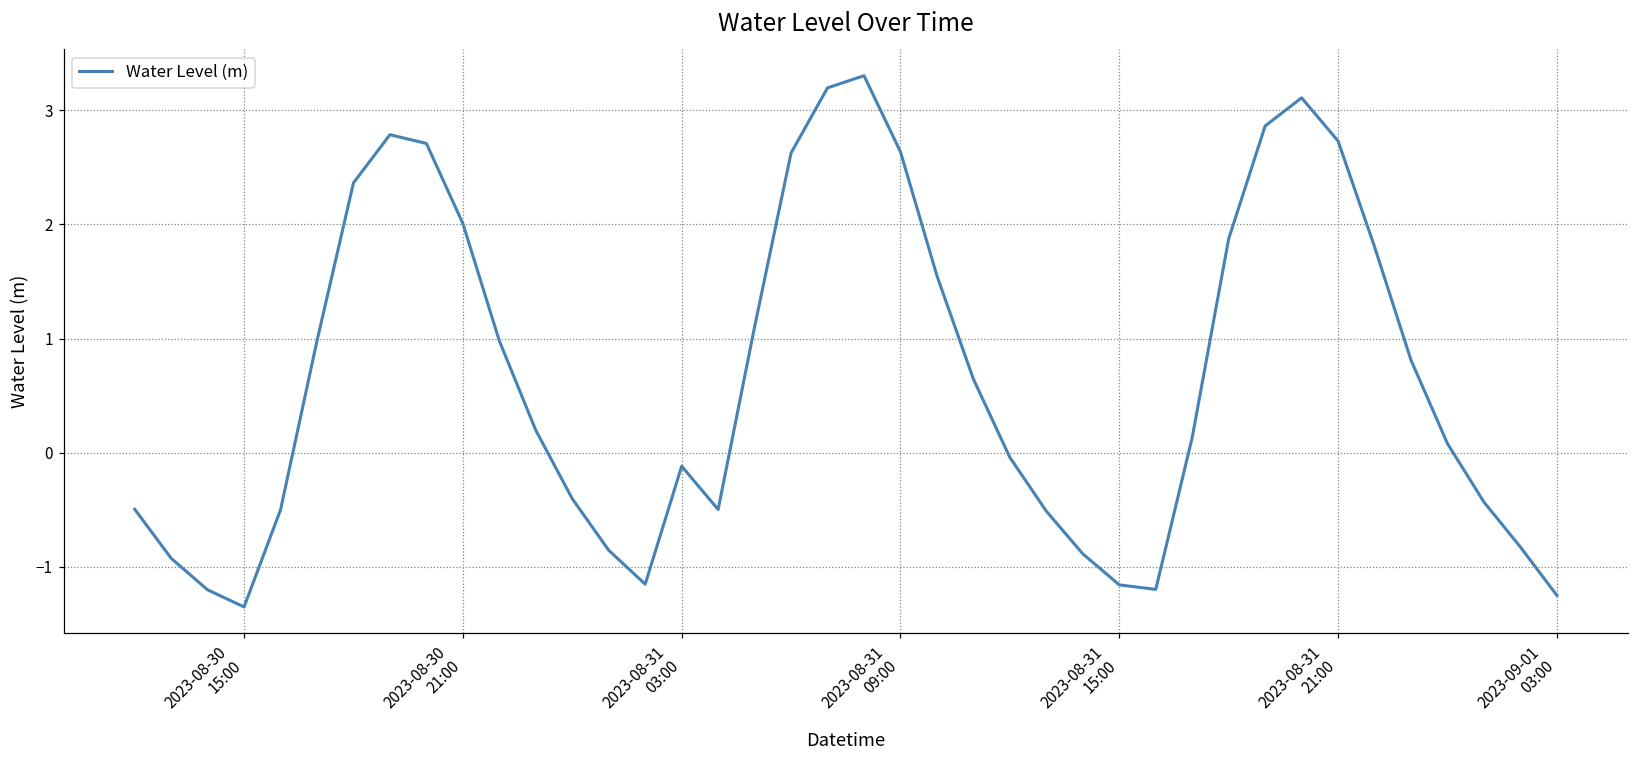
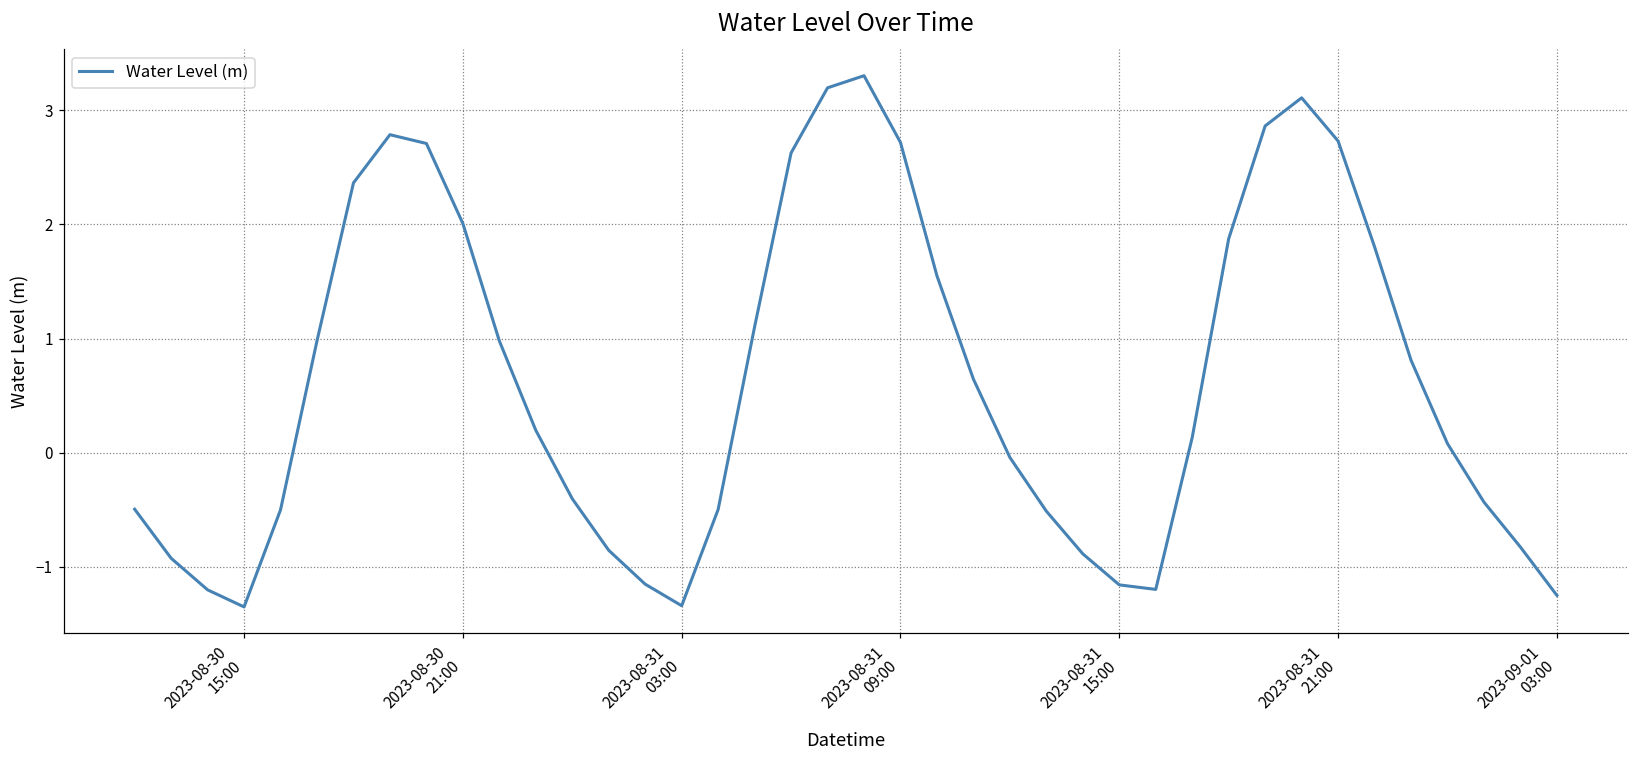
2023-08-31 03:00: -0.12 -> -1.34
2023-08-31 09:00: 2.64 -> 2.72
